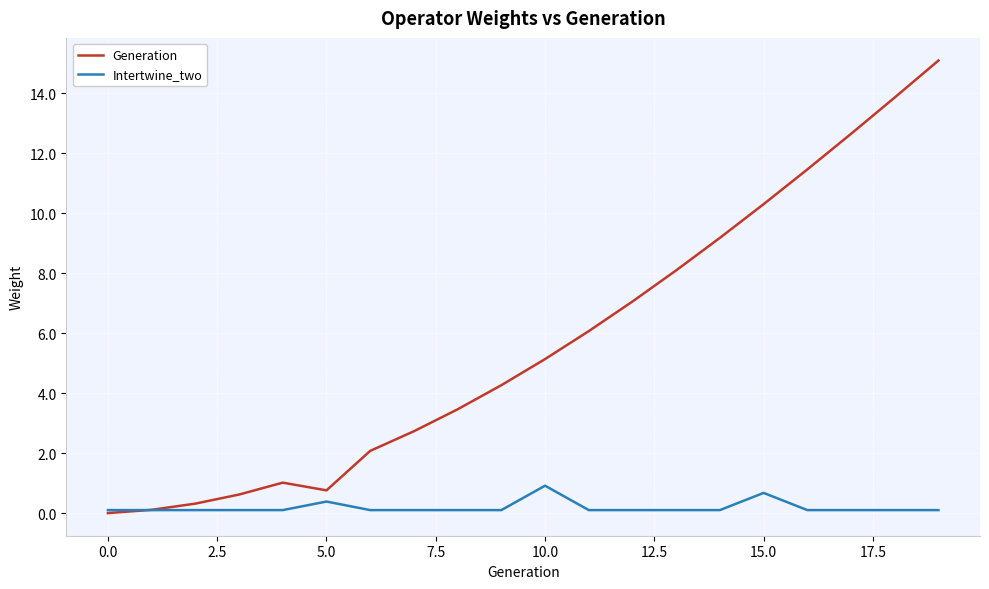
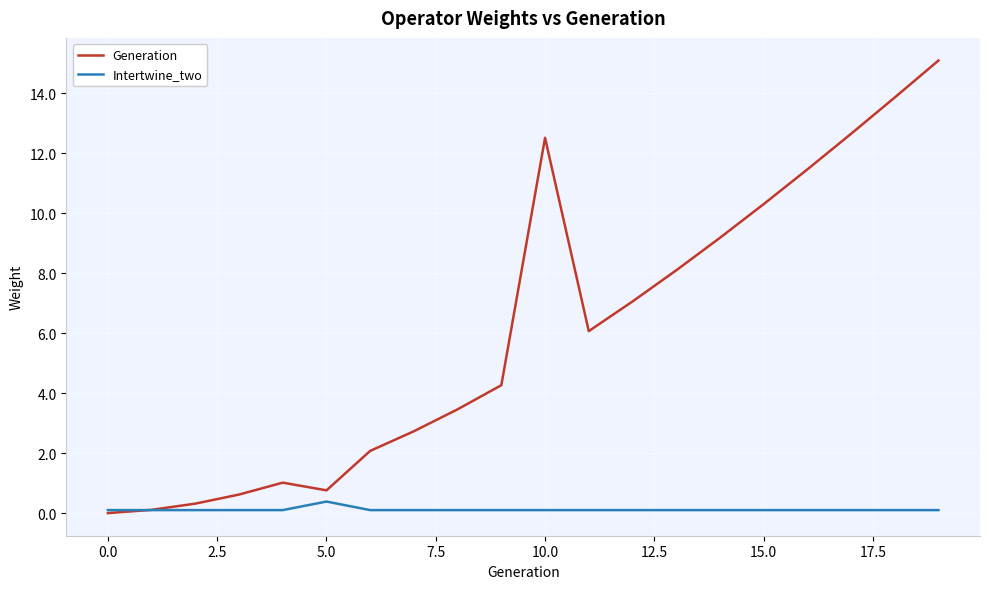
Generation, 10.0: 5.1 -> 12.5
Intertwine_two, 10.0: 0.9 -> 0.1
Intertwine_two, 15.0: 0.7 -> 0.1
